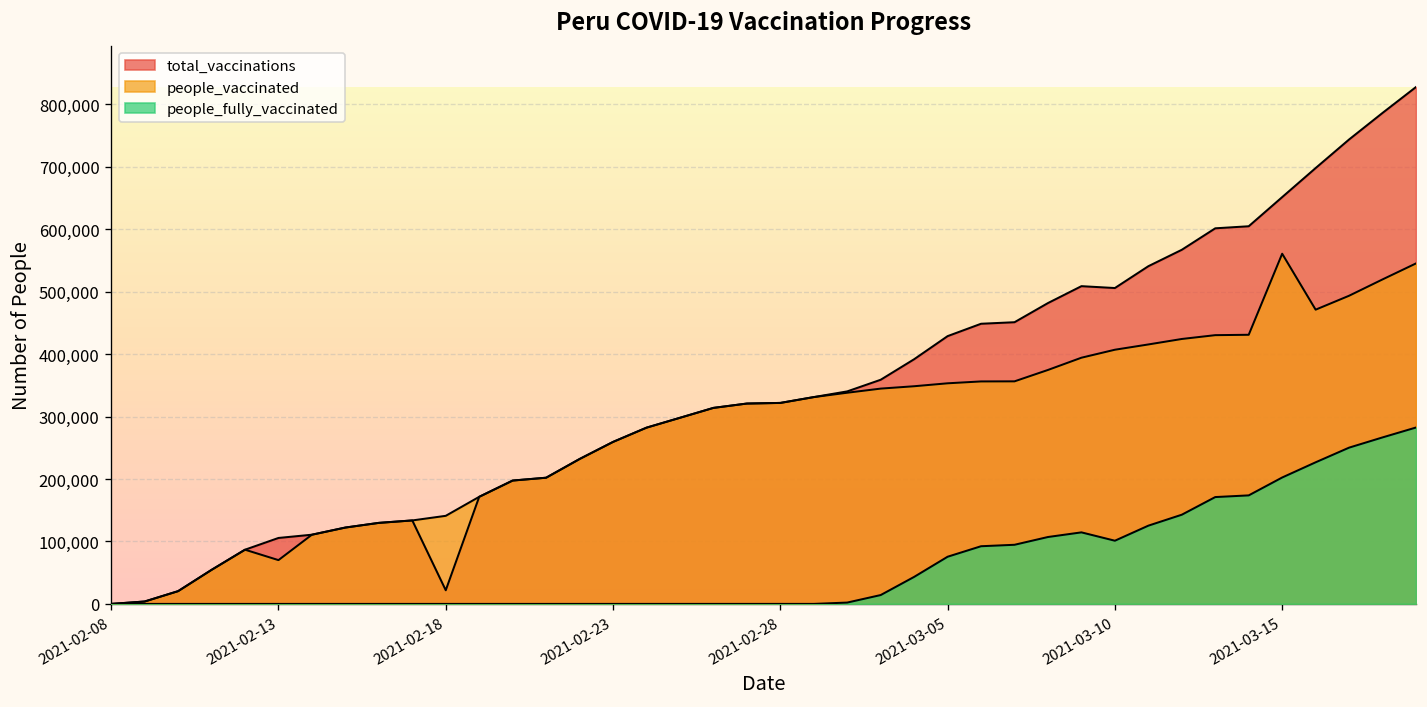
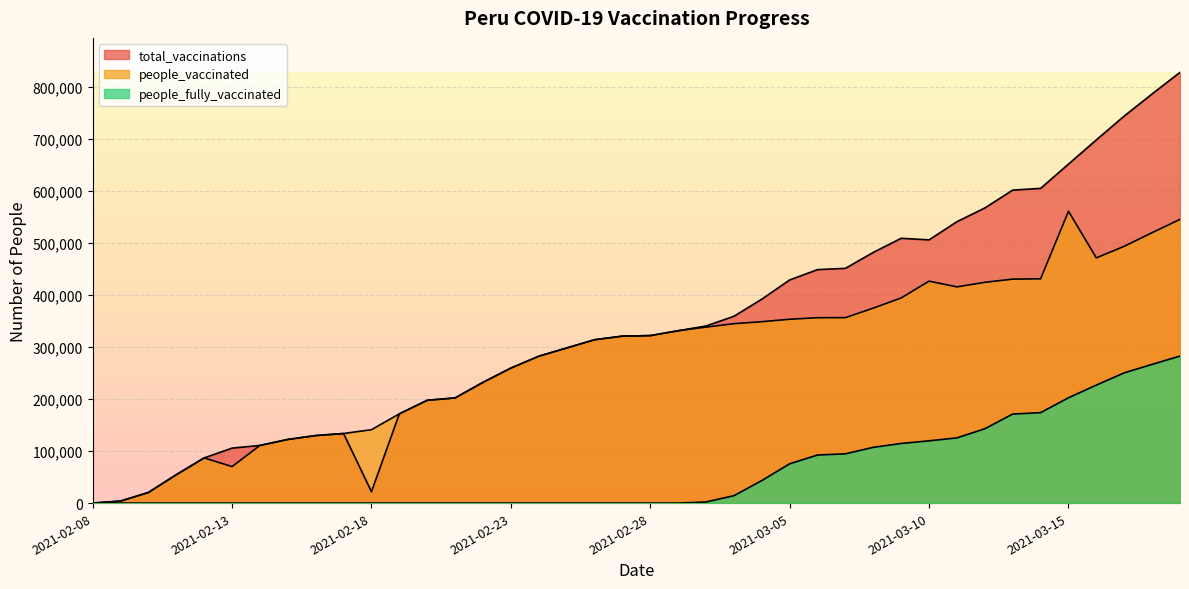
people_vaccinated, 2021-03-10: 410,000 -> 430,000
people_fully_vaccinated, 2021-03-10: 100,000 -> 120,000
